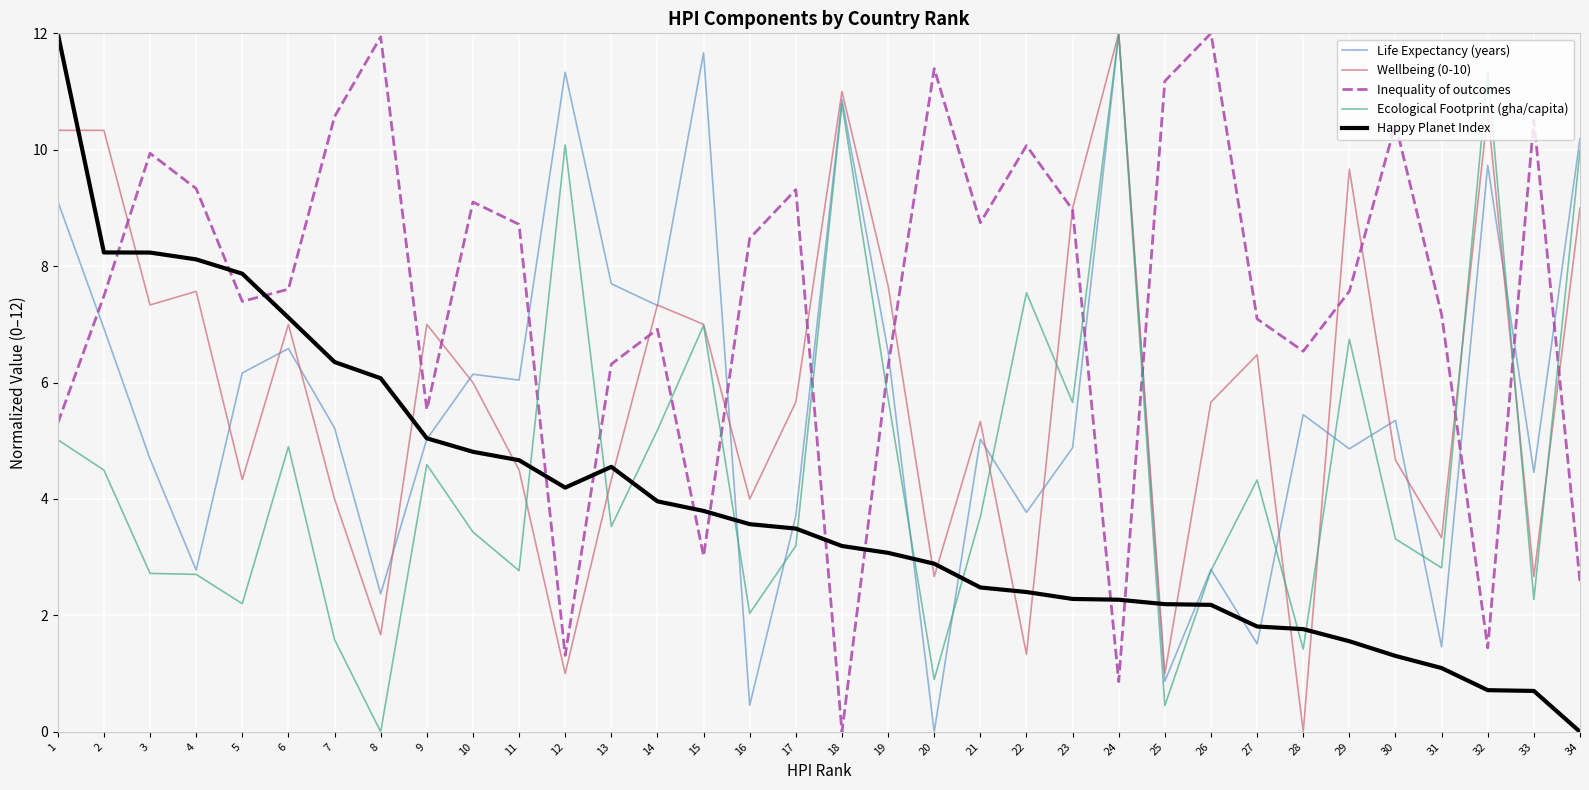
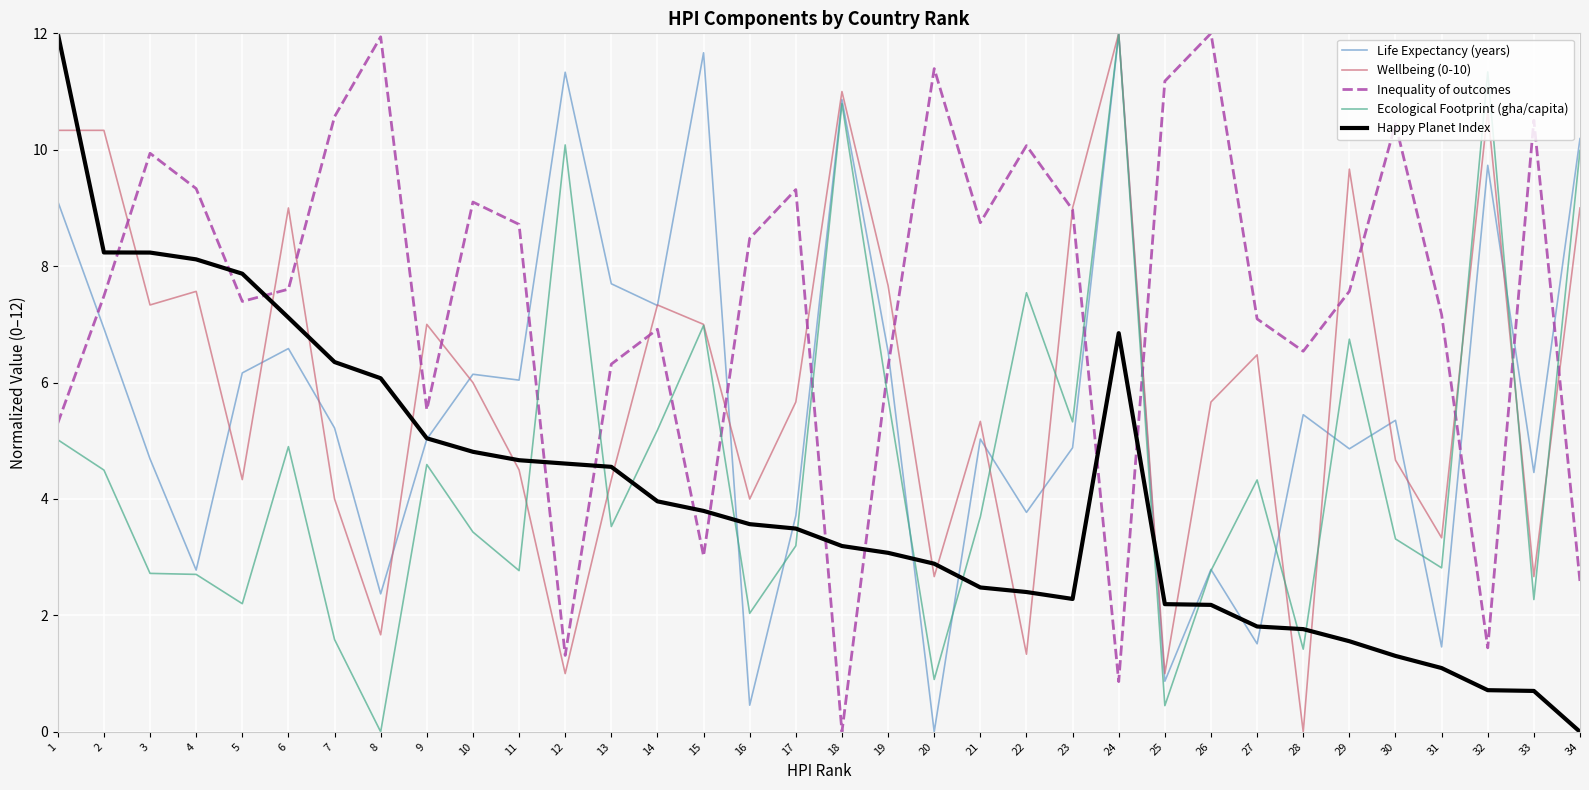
Wellbeing (0-10), 6: 7.0 -> 9.0
Happy Planet Index, 12: 4.2 -> 4.6
Ecological Footprint (gha/capita), 23: 5.7 -> 5.3
Happy Planet Index, 24: 2.3 -> 6.8
